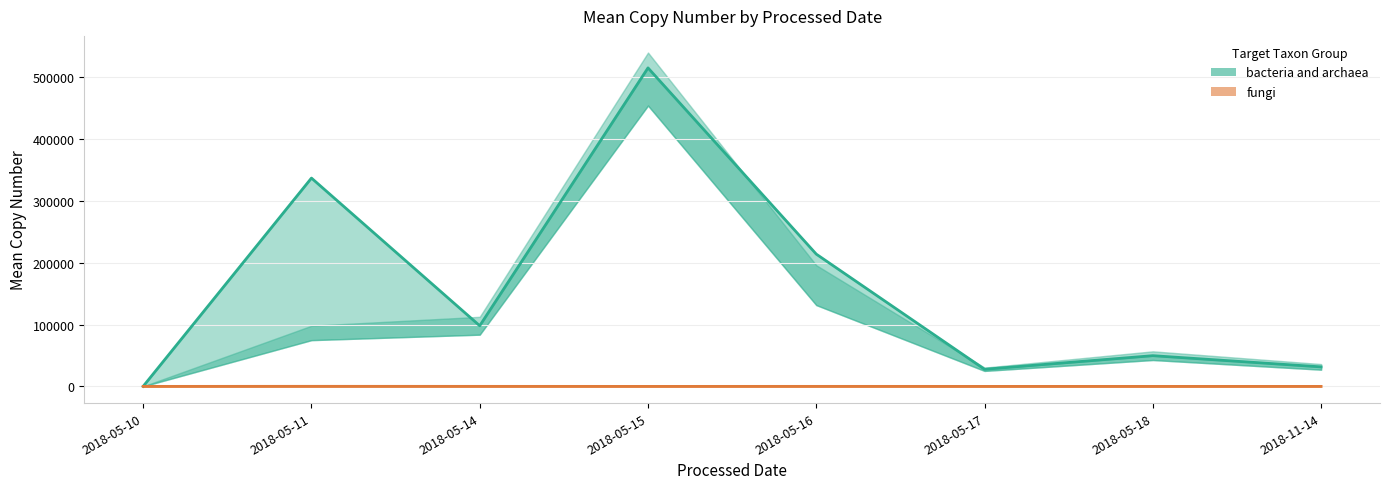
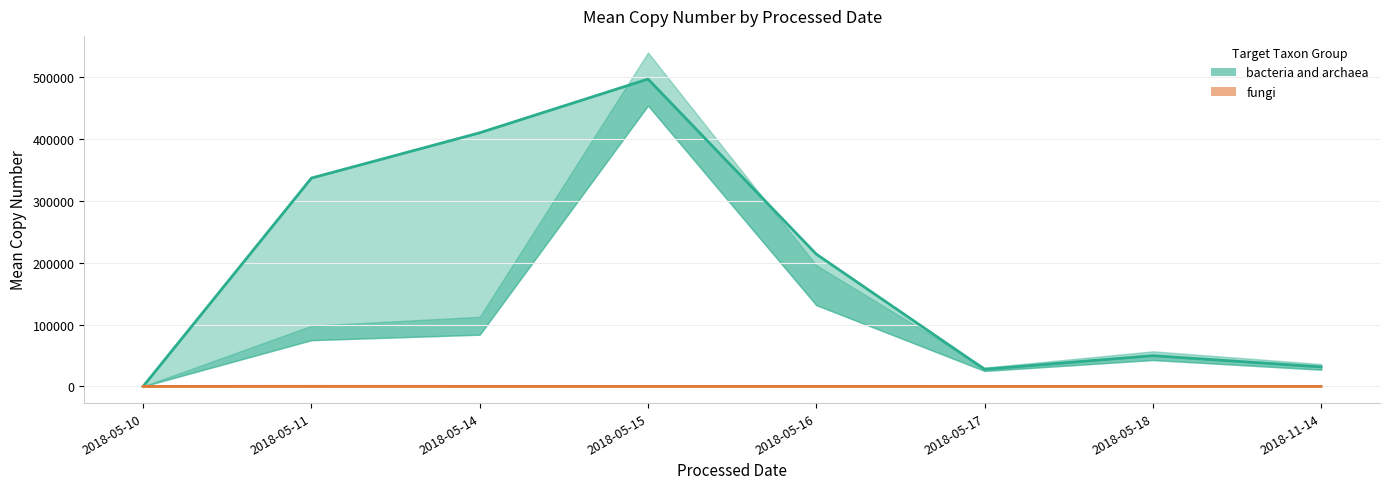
bacteria and archaea, 2018-05-14: 100000 -> 410000
bacteria and archaea, 2018-05-15: 510000 -> 500000
